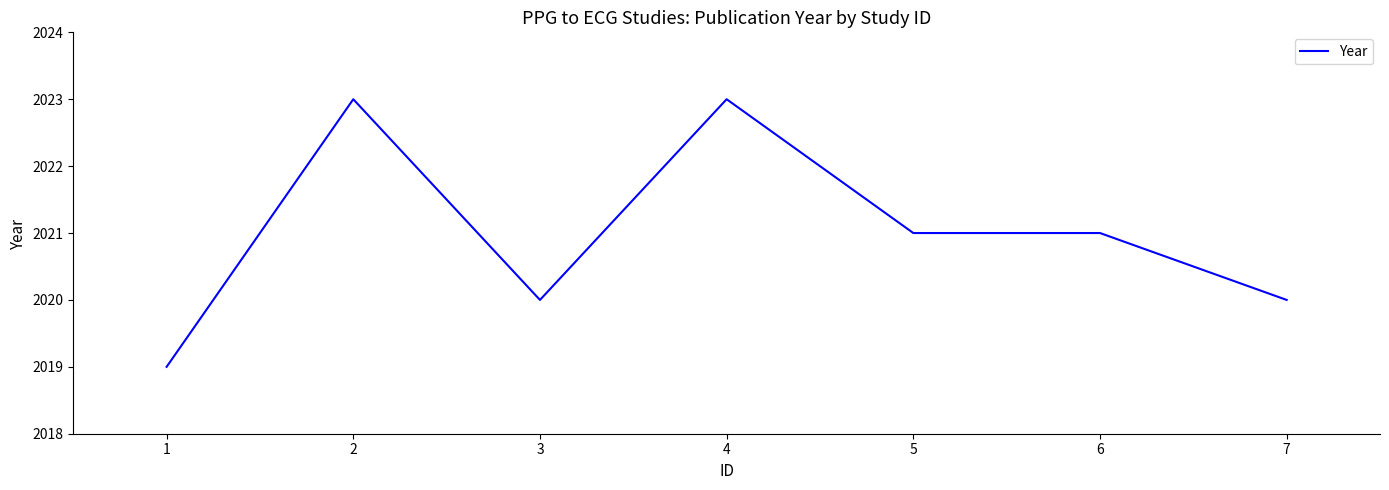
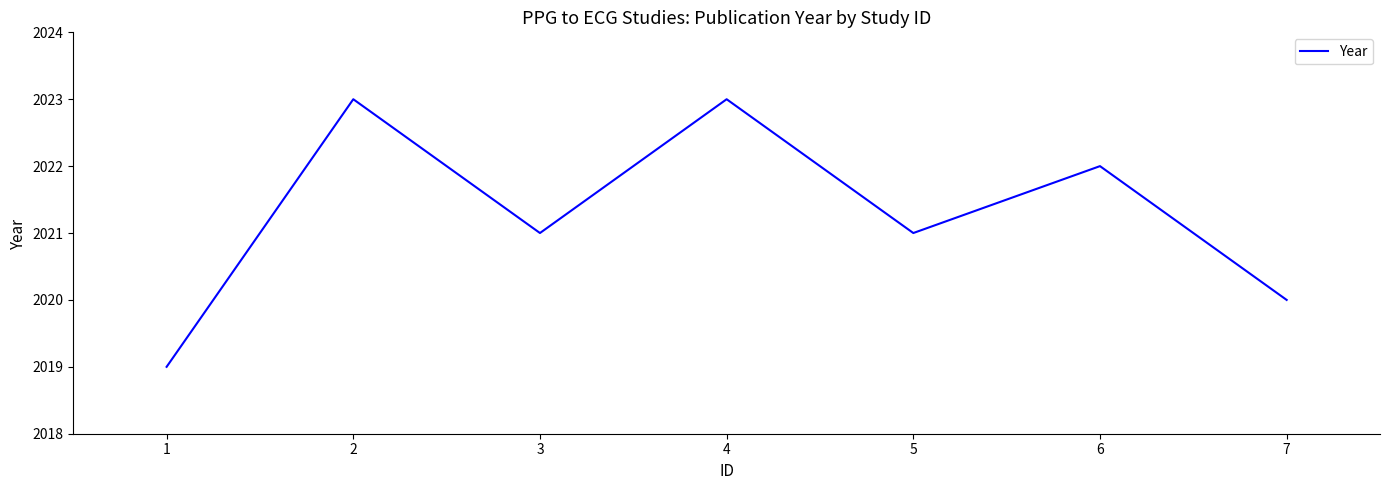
3: 2020 -> 2021
6: 2021 -> 2022
